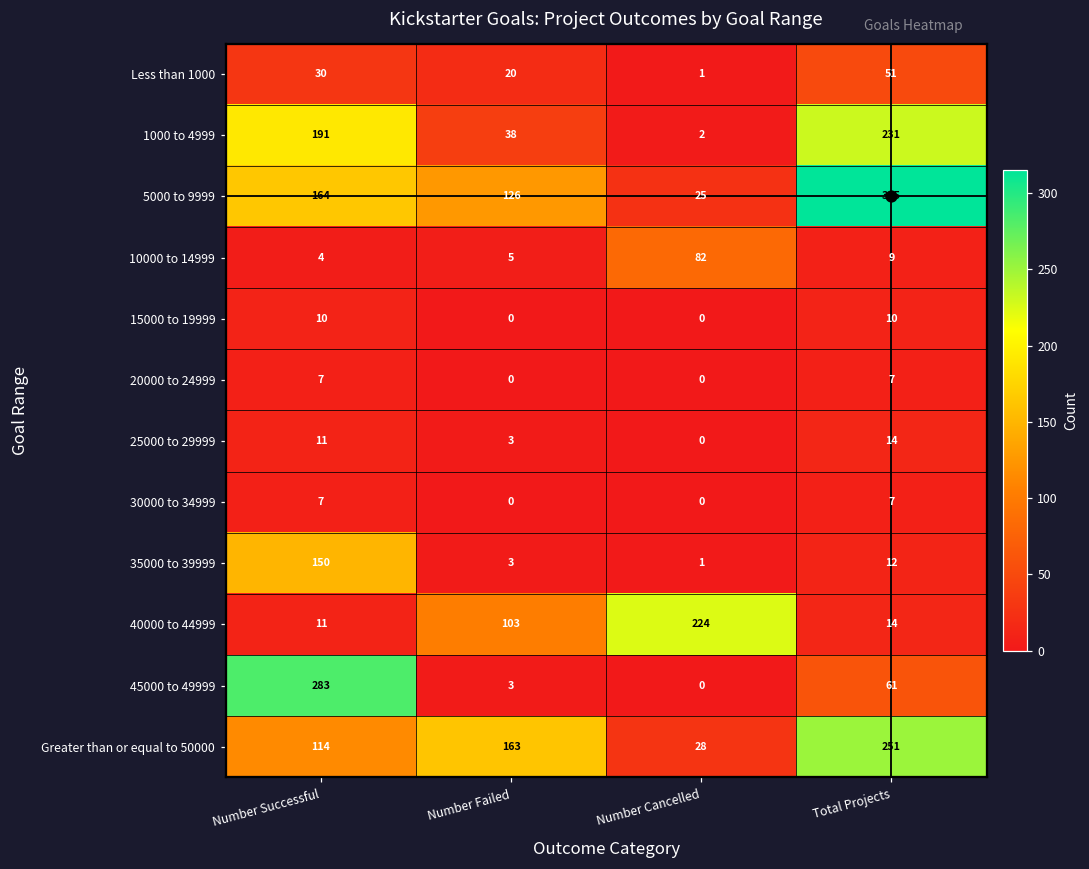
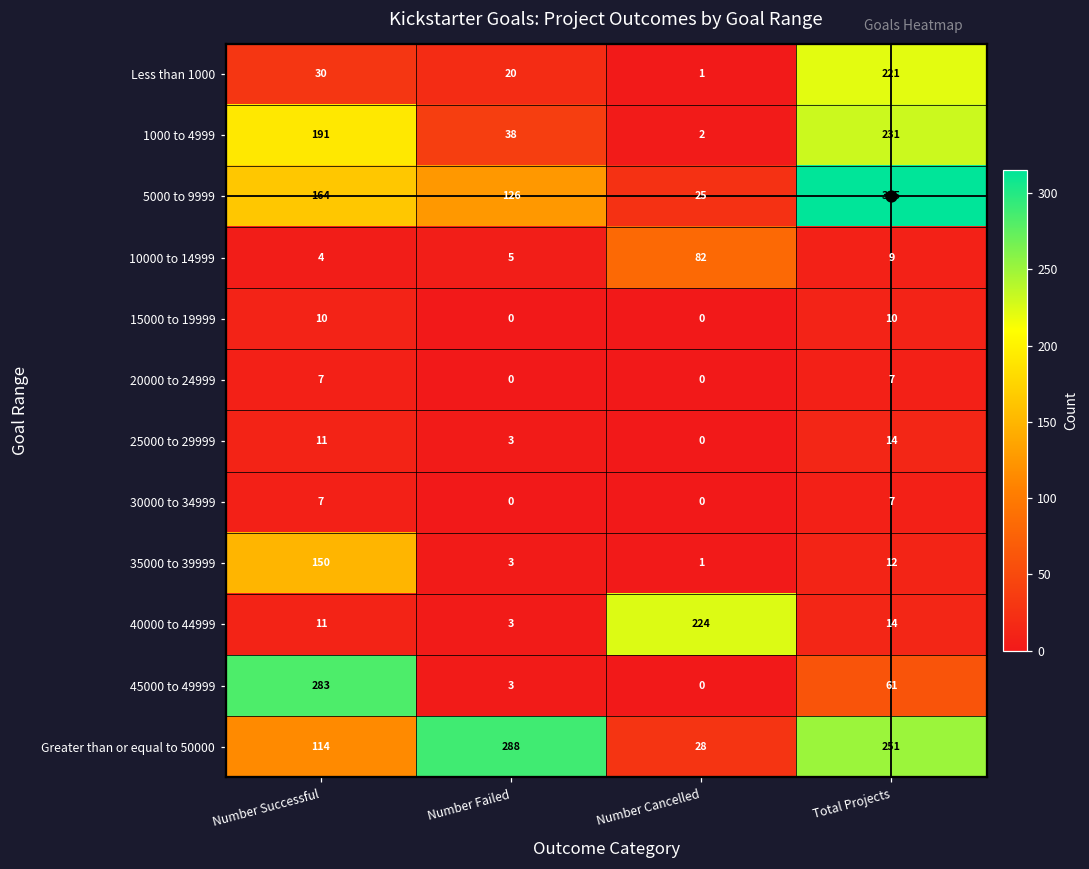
Less than 1000, Total Projects: 51 -> 221
40000 to 44999, Number Failed: 103 -> 3
Greater than or equal to 50000, Number Failed: 163 -> 288
